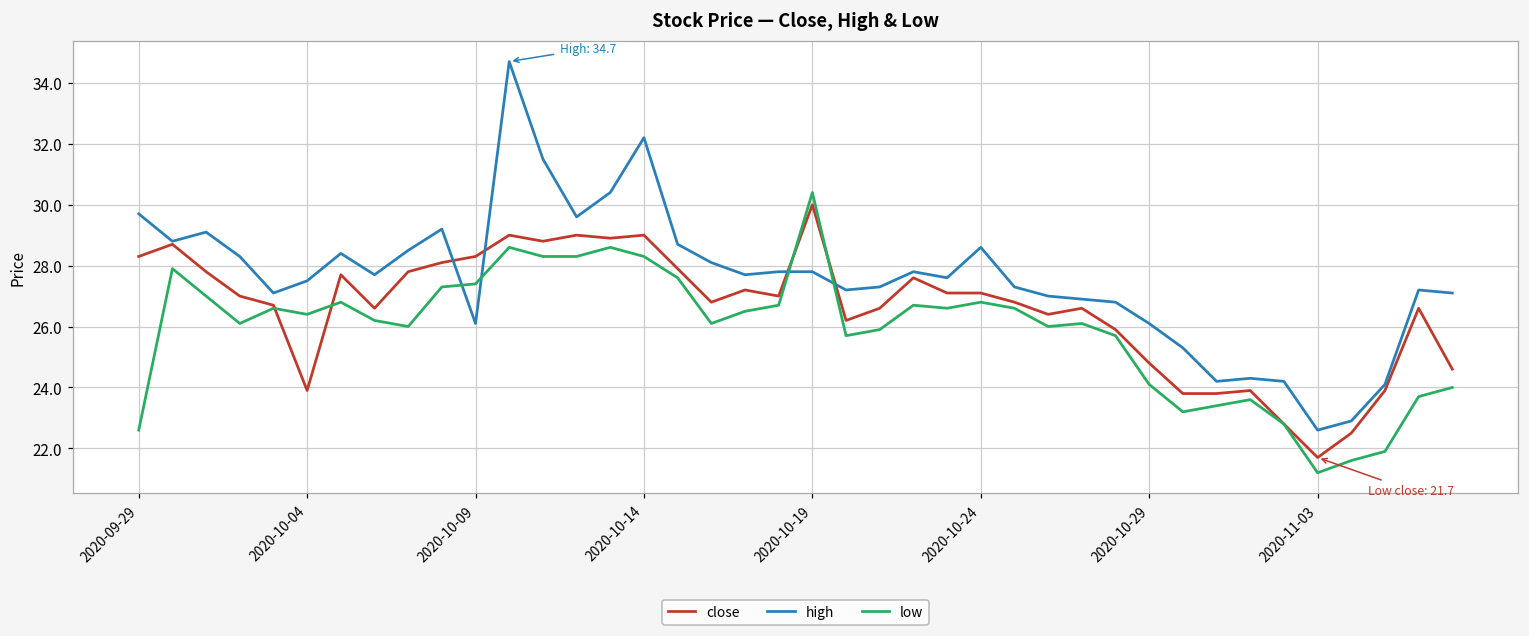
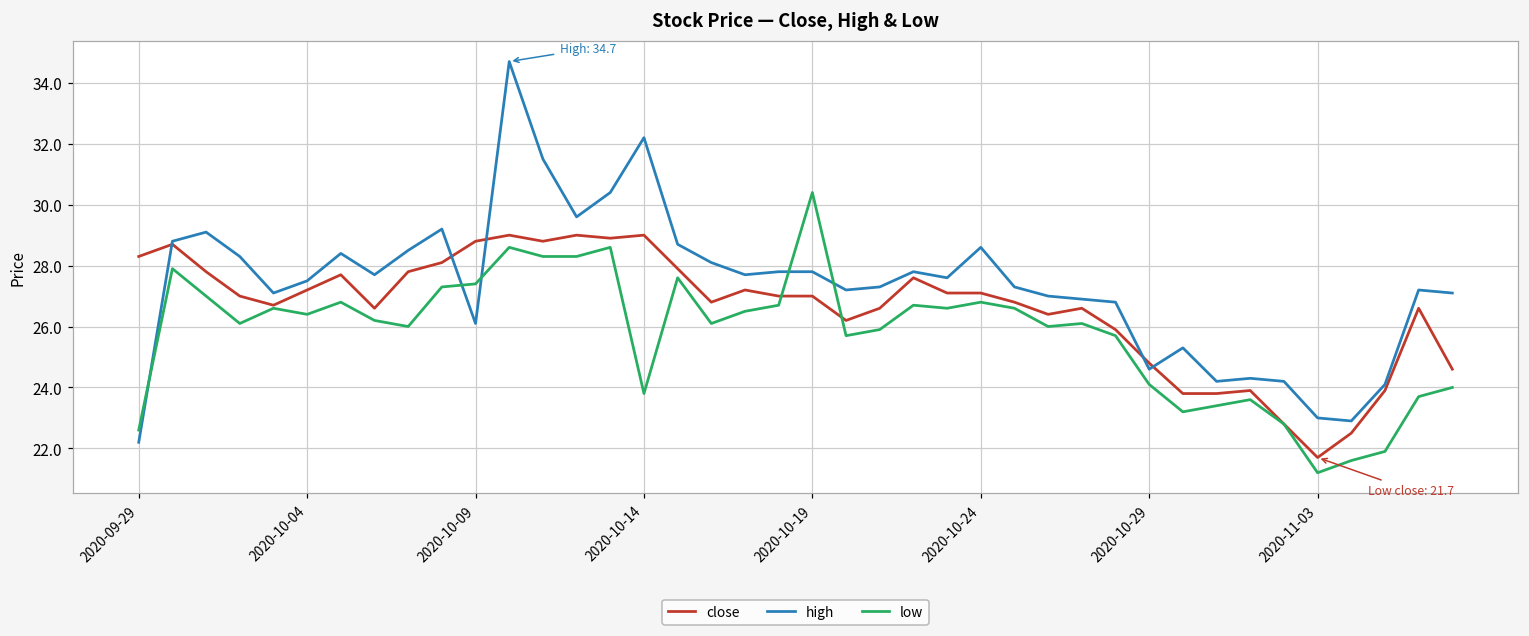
high, 2020-09-29: 29.7 -> 22.2
close, 2020-10-04: 23.9 -> 27.2
close, 2020-10-09: 28.3 -> 28.8
low, 2020-10-14: 28.3 -> 23.8
close, 2020-10-19: 30 -> 27
high, 2020-10-29: 26.1 -> 24.6
high, 2020-11-03: 22.6 -> 23.0
